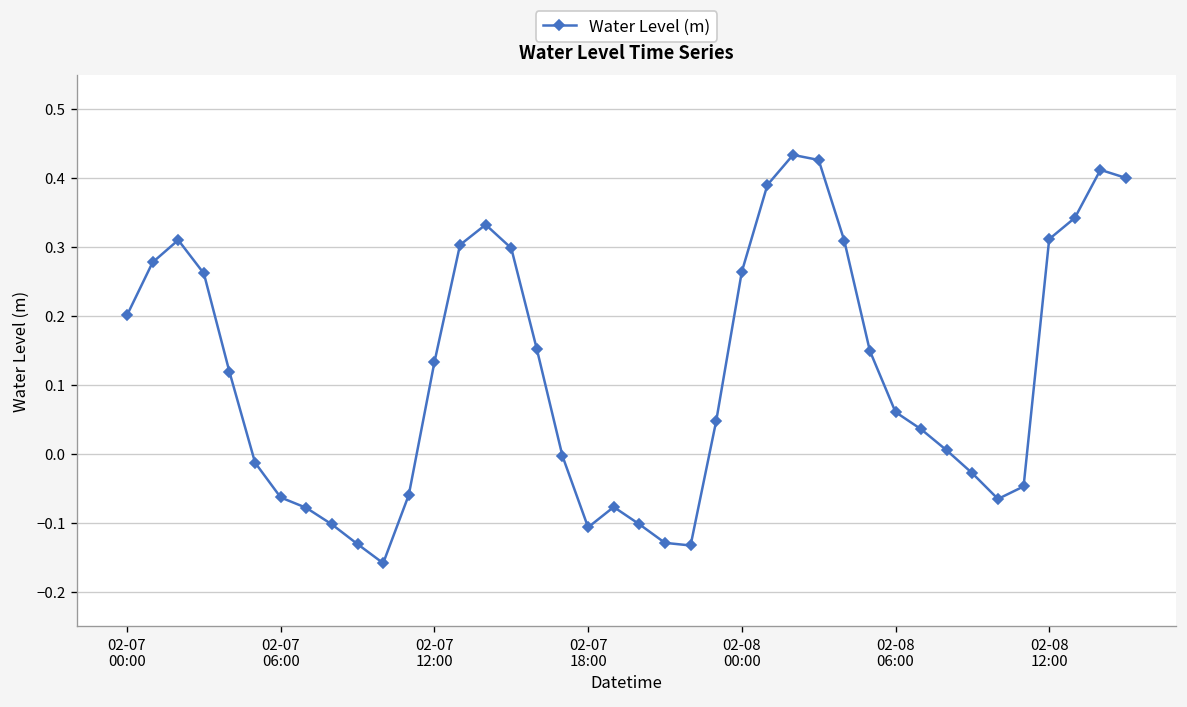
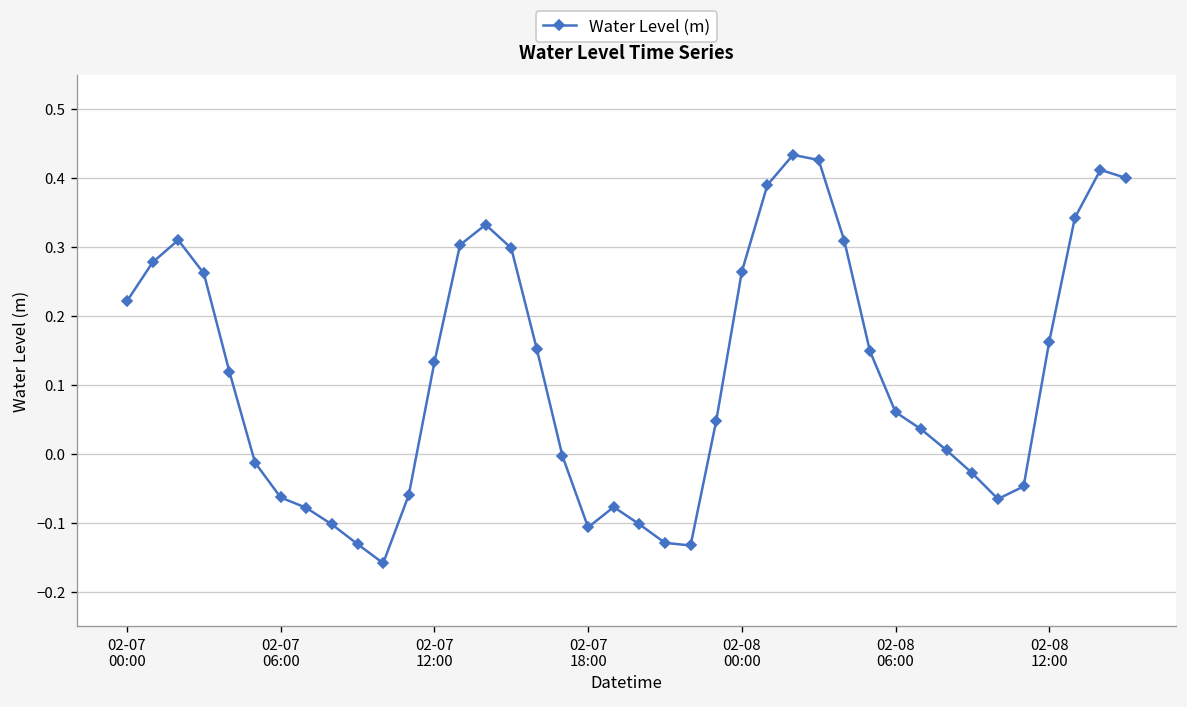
02-07 00:00: 0.20 -> 0.22
02-08 12:00: 0.31 -> 0.16
